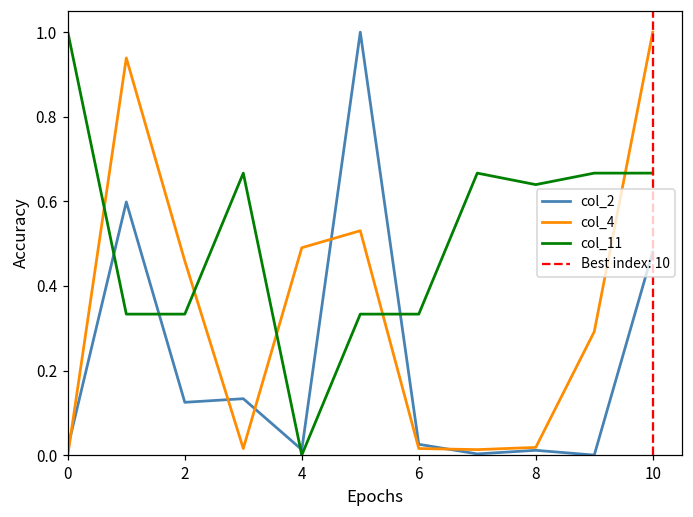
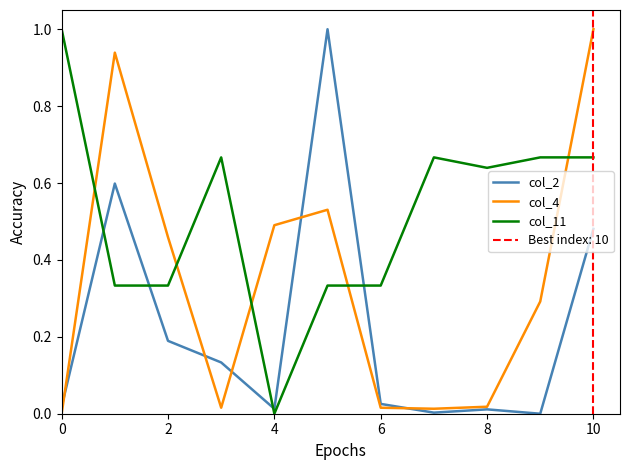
col_2, 2: 0.12 -> 0.19
